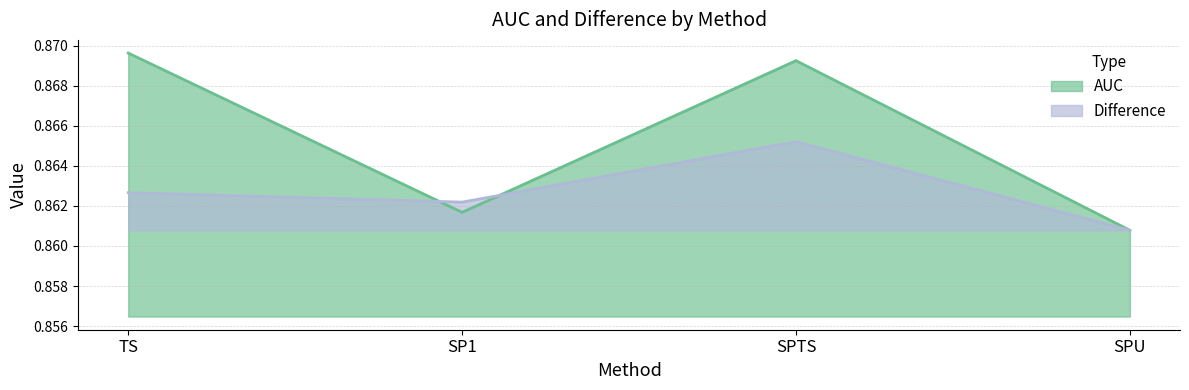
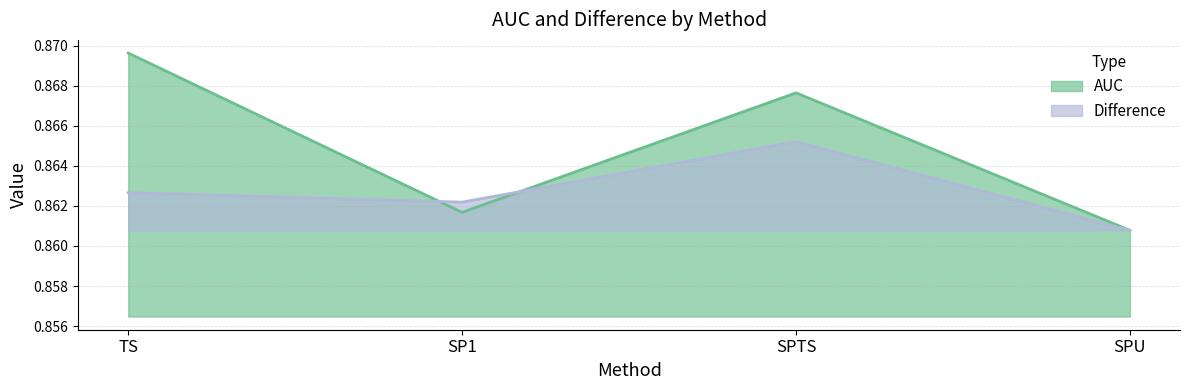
AUC, SPTS: 0.8692 -> 0.8676
